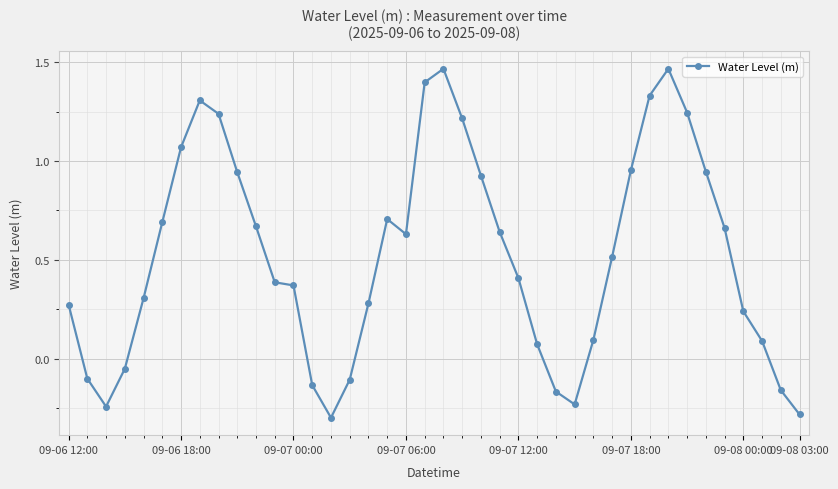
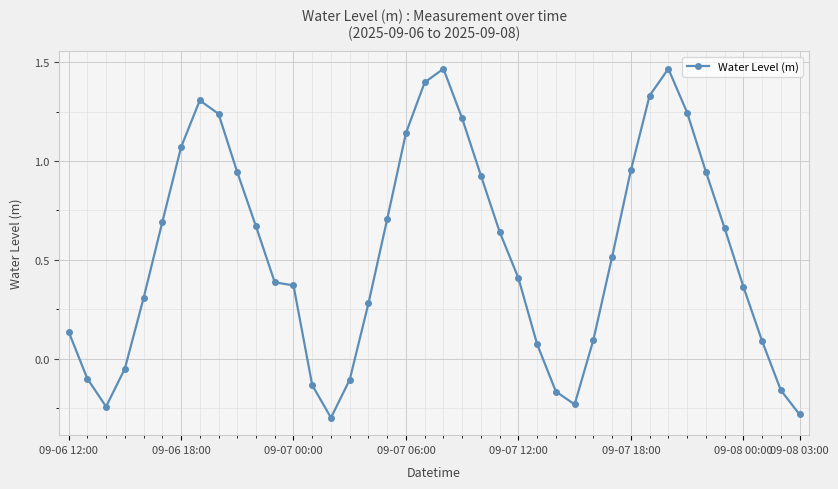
09-06 12:00: 0.27 -> 0.14
09-07 06:00: 0.63 -> 1.14
09-08 00:00: 0.24 -> 0.37
